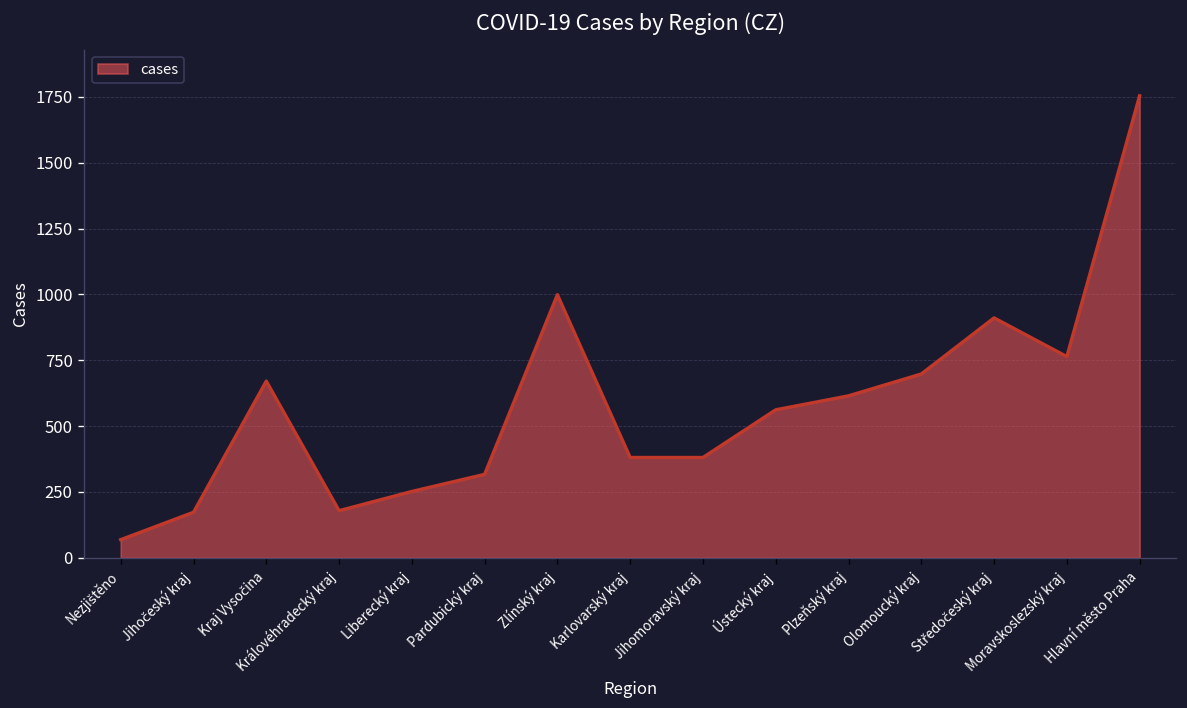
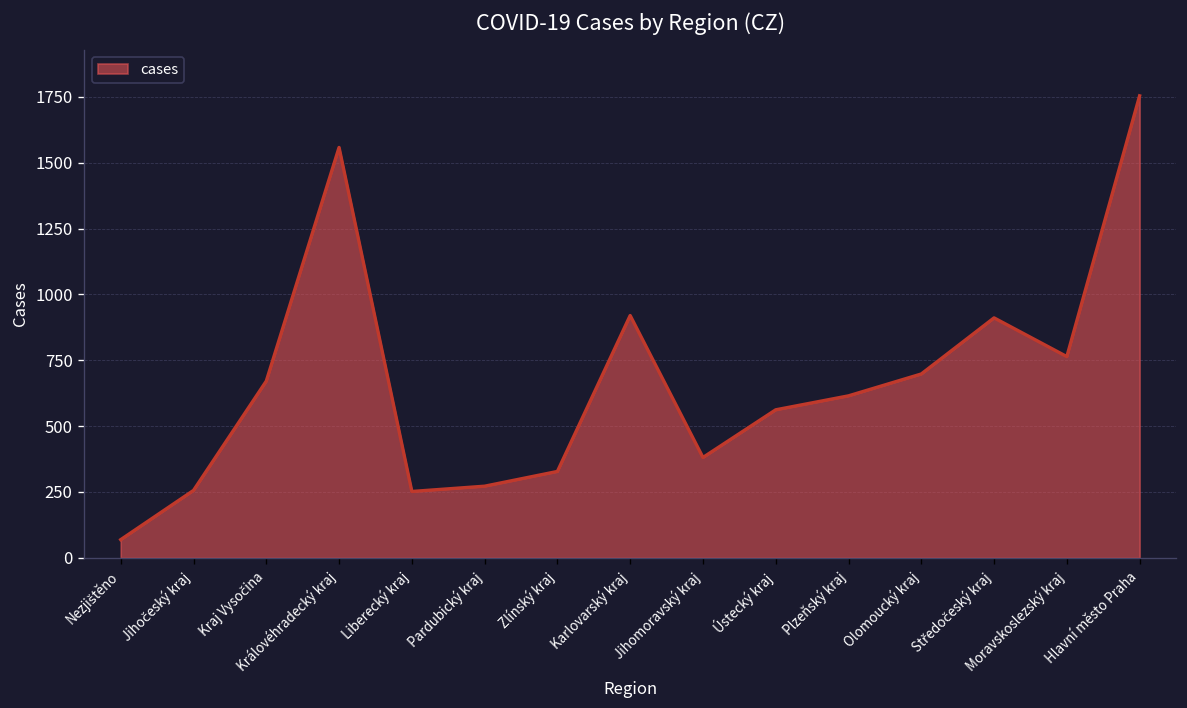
Jihočeský kraj: 170 -> 260
Královéhradecký kraj: 180 -> 1560
Pardubický kraj: 320 -> 270
Zlínský kraj: 1000 -> 330
Karlovarský kraj: 380 -> 920
